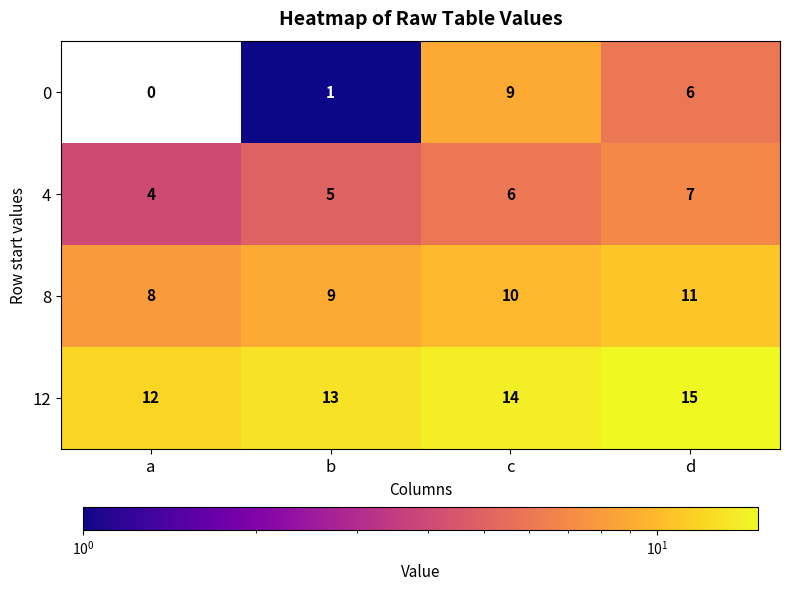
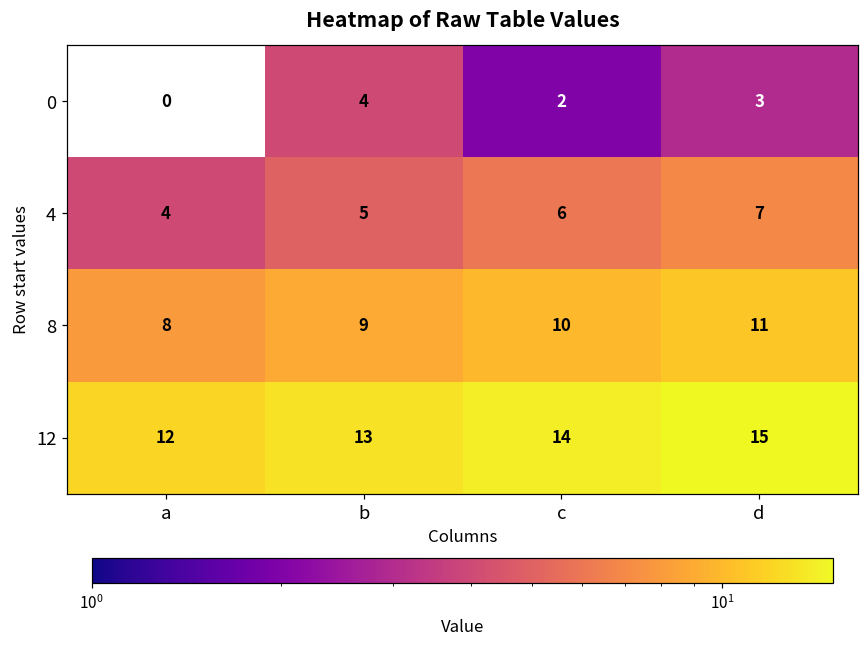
0, b: 1 -> 4
0, c: 9 -> 2
0, d: 6 -> 3
